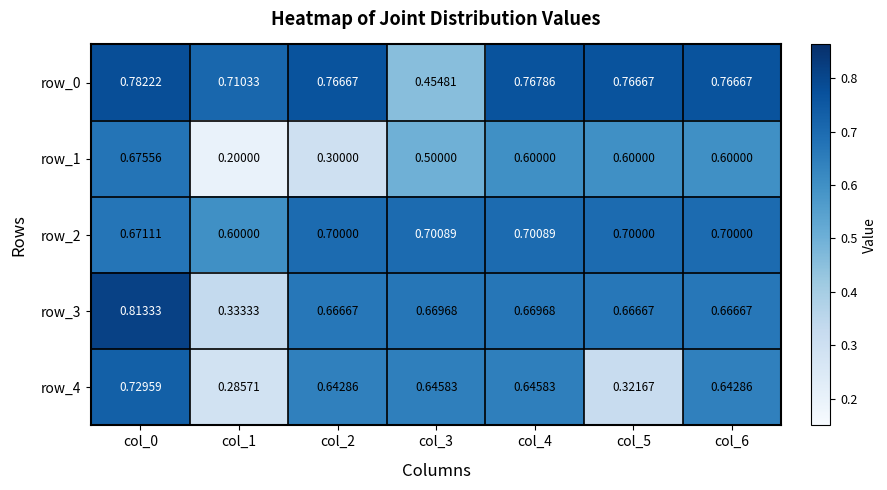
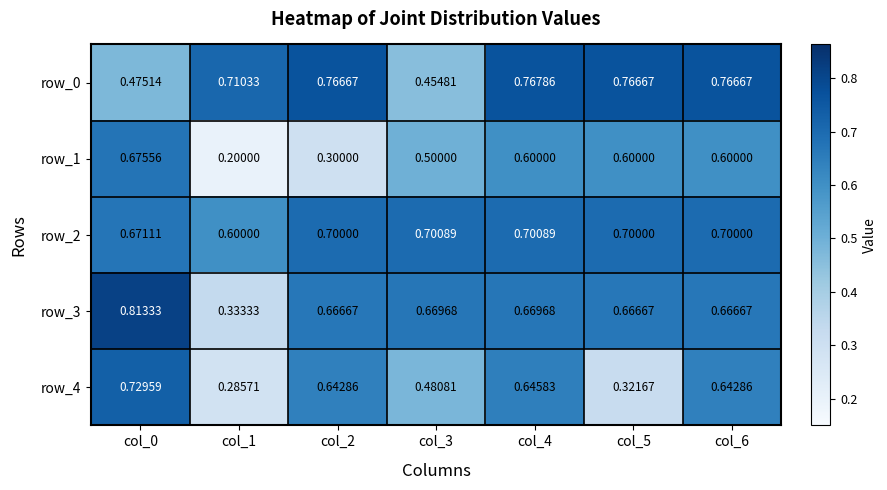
row_0, col_0: 0.78222 -> 0.47514
row_4, col_3: 0.64583 -> 0.48081
